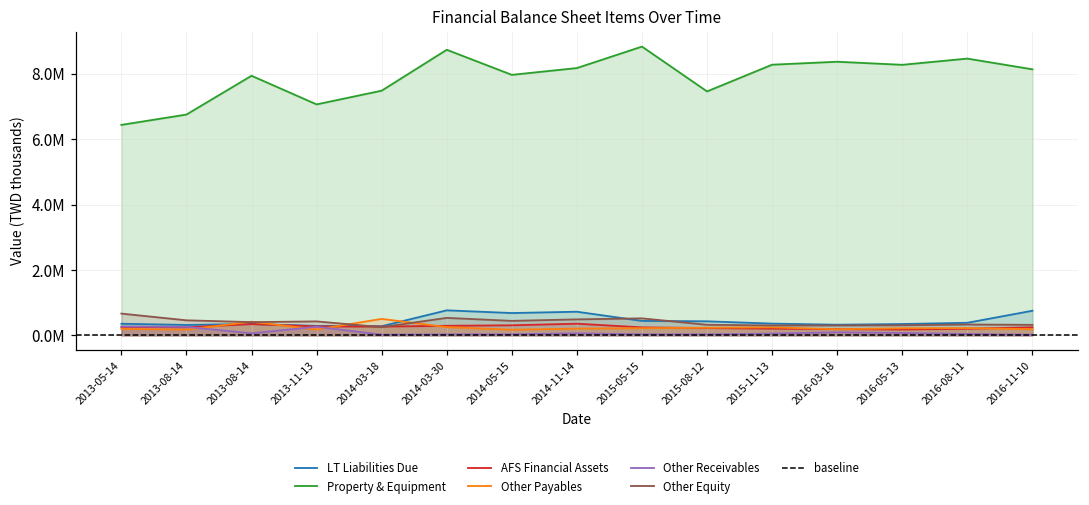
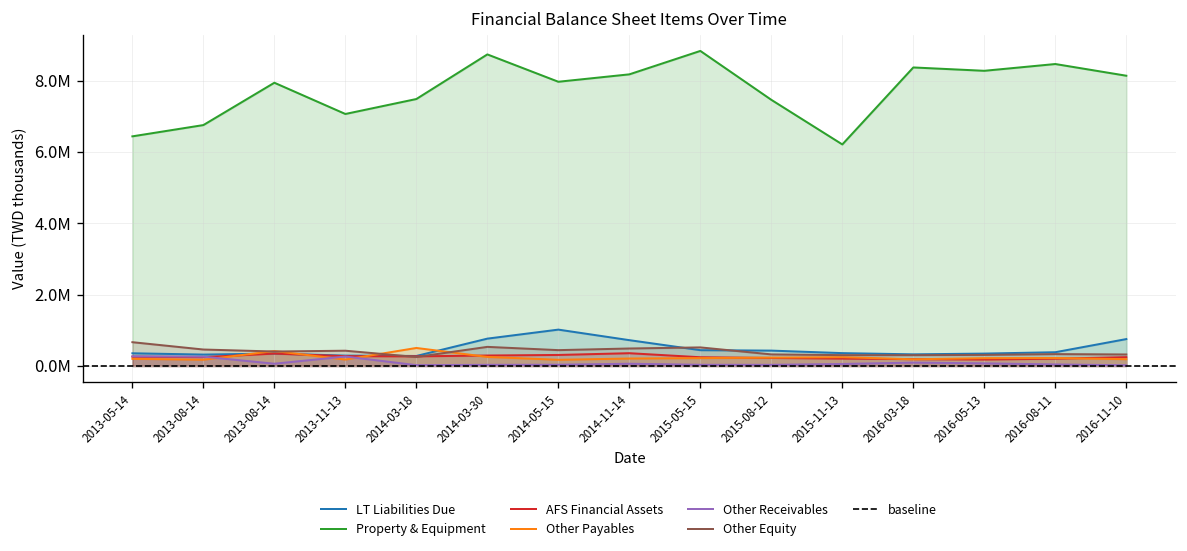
LT Liabilities Due, 2014-05-15: 700000 -> 1000000
Property & Equipment, 2015-11-13: 8300000 -> 6200000
